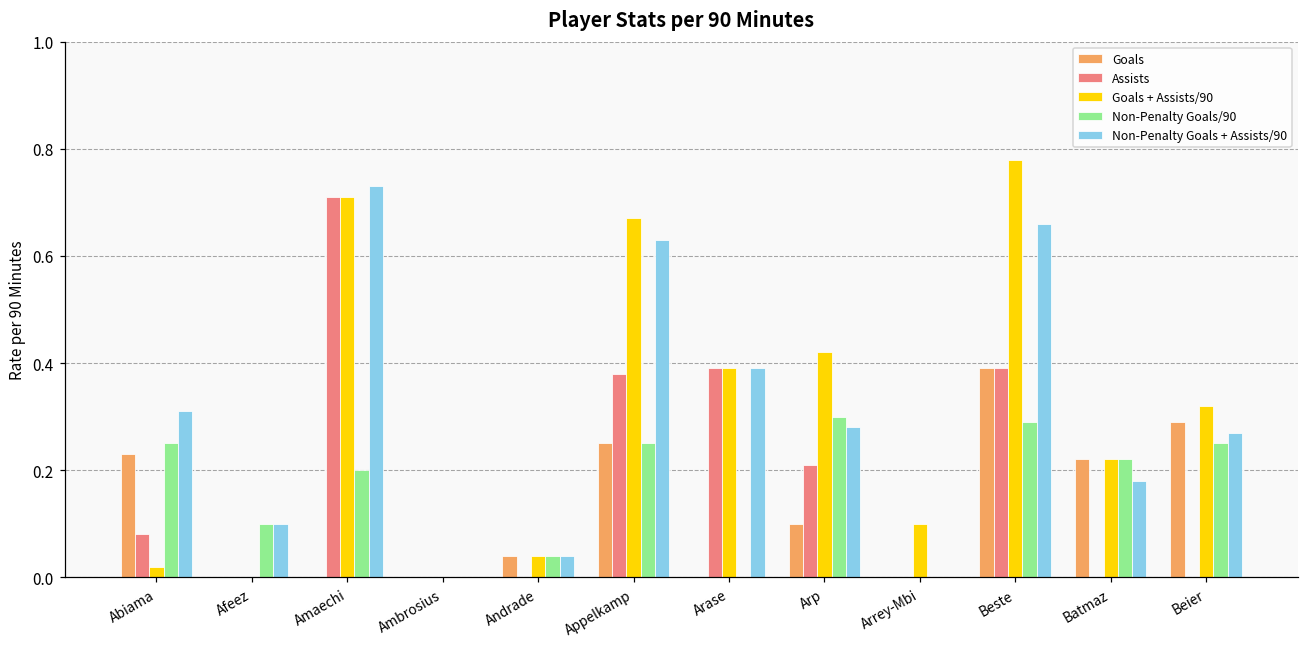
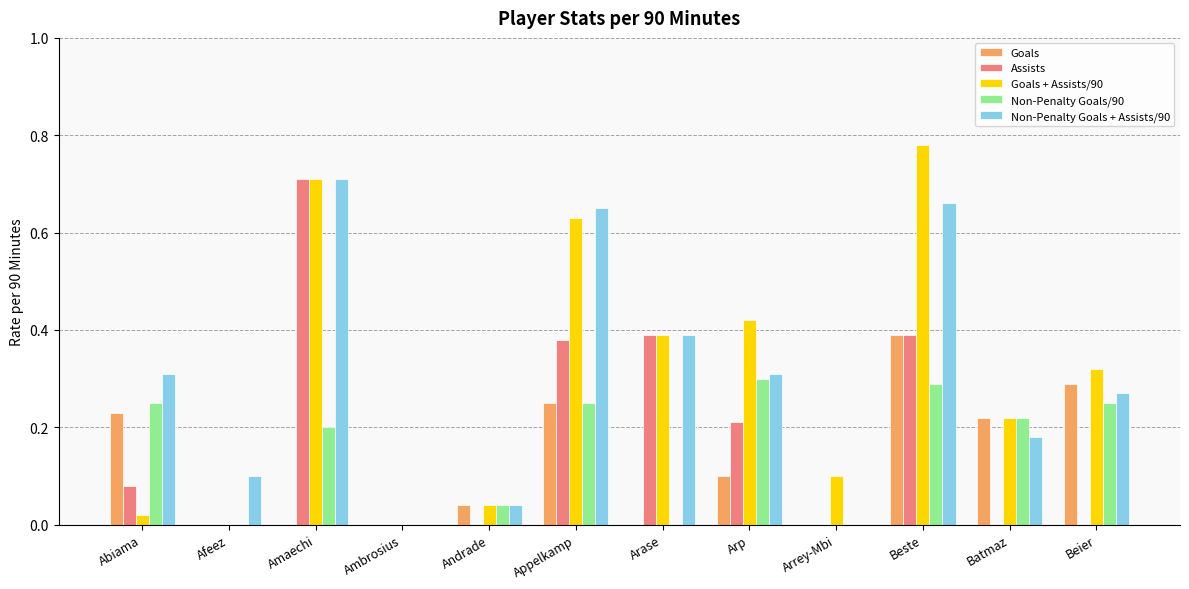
Non-Penalty Goals/90, Afeez: 0.1 -> 0.0
Non-Penalty Goals + Assists/90, Amaechi: 0.73 -> 0.71
Goals + Assists/90, Appelkamp: 0.67 -> 0.63
Non-Penalty Goals + Assists/90, Appelkamp: 0.63 -> 0.65
Non-Penalty Goals + Assists/90, Arp: 0.28 -> 0.31
